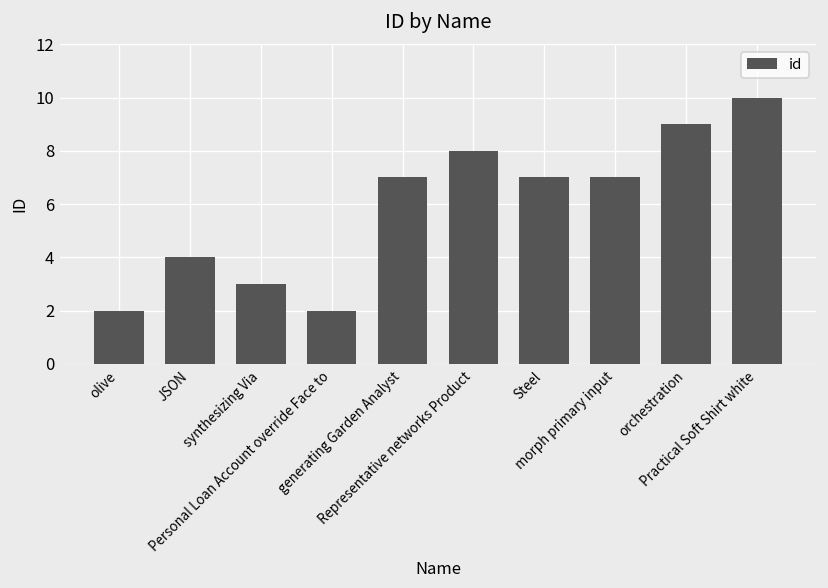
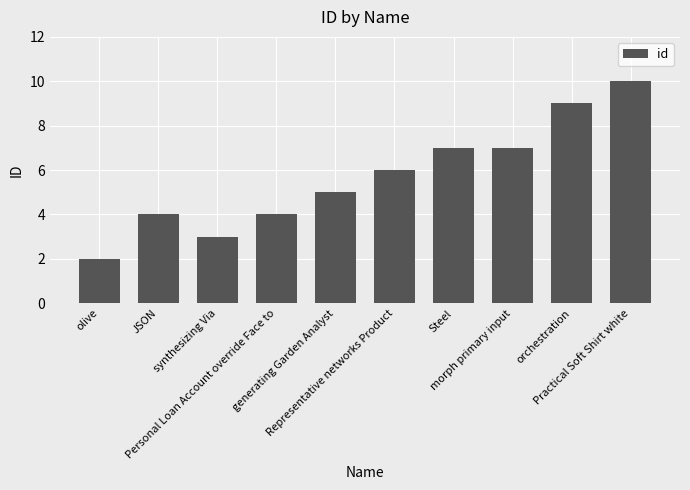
Personal Loan Account override Face to: 2 -> 4
generating Garden Analyst: 7 -> 5
Representative networks Product: 8 -> 6
